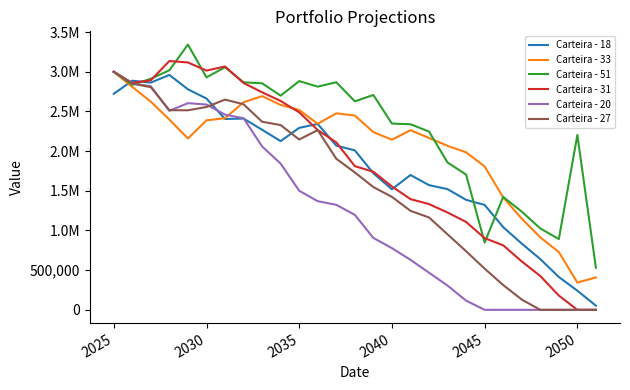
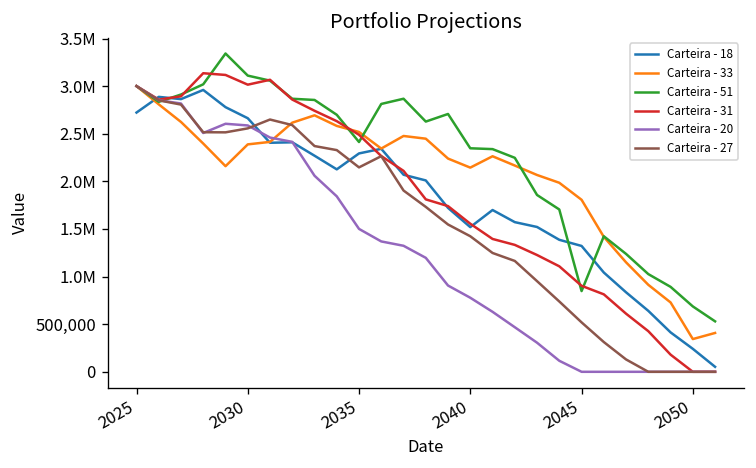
Carteira - 51, 2030: 2,900,000 -> 3,100,000
Carteira - 51, 2035: 2,900,000 -> 2,400,000
Carteira - 51, 2050: 2,200,000 -> 700,000
